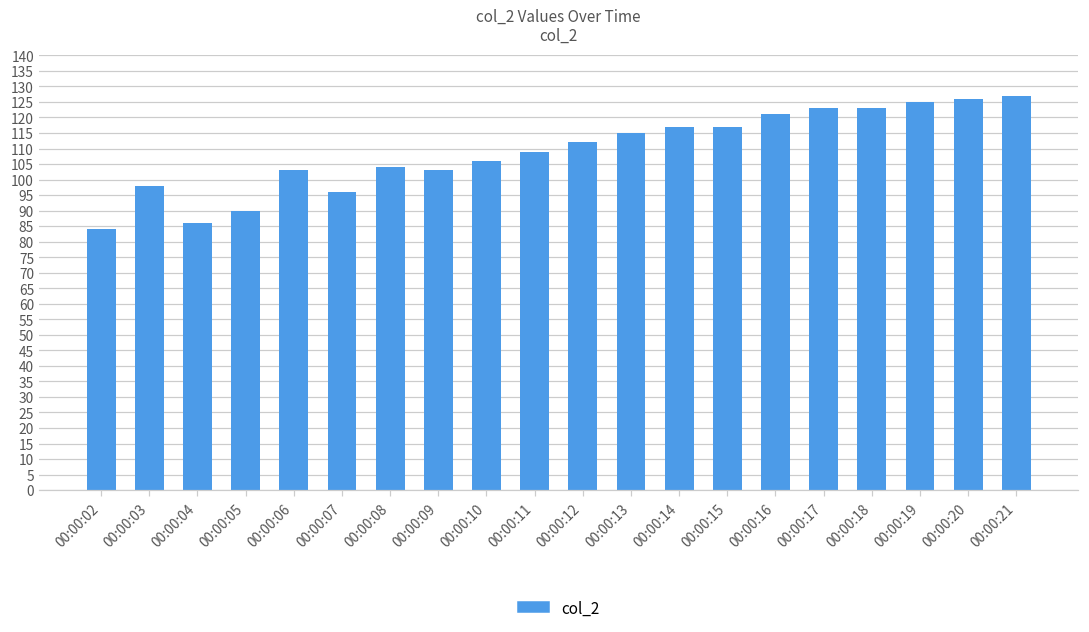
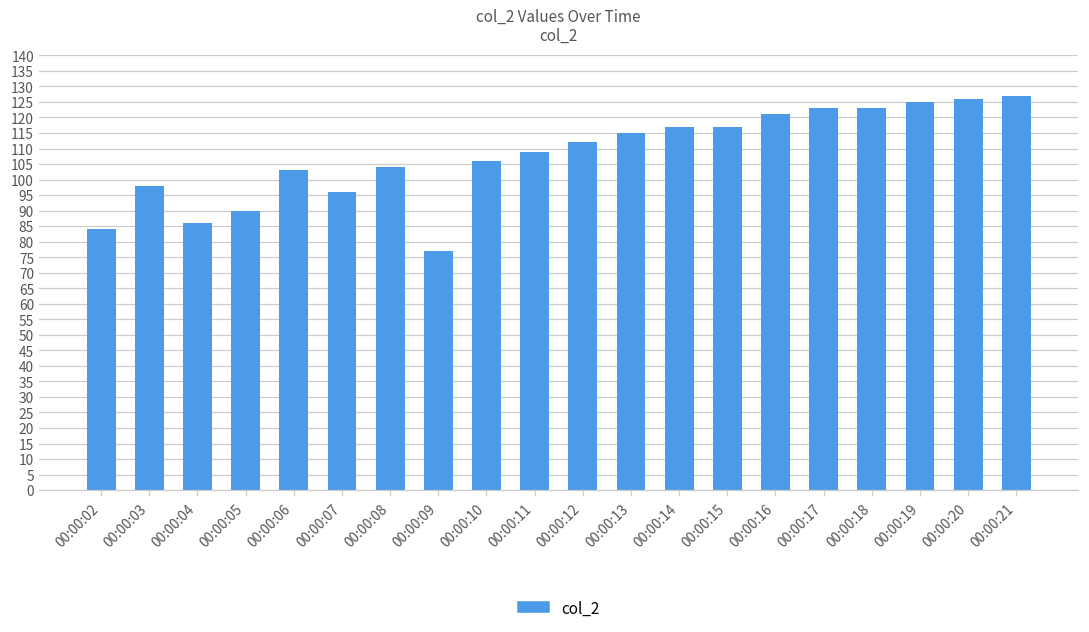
00:00:09: 103 -> 77
